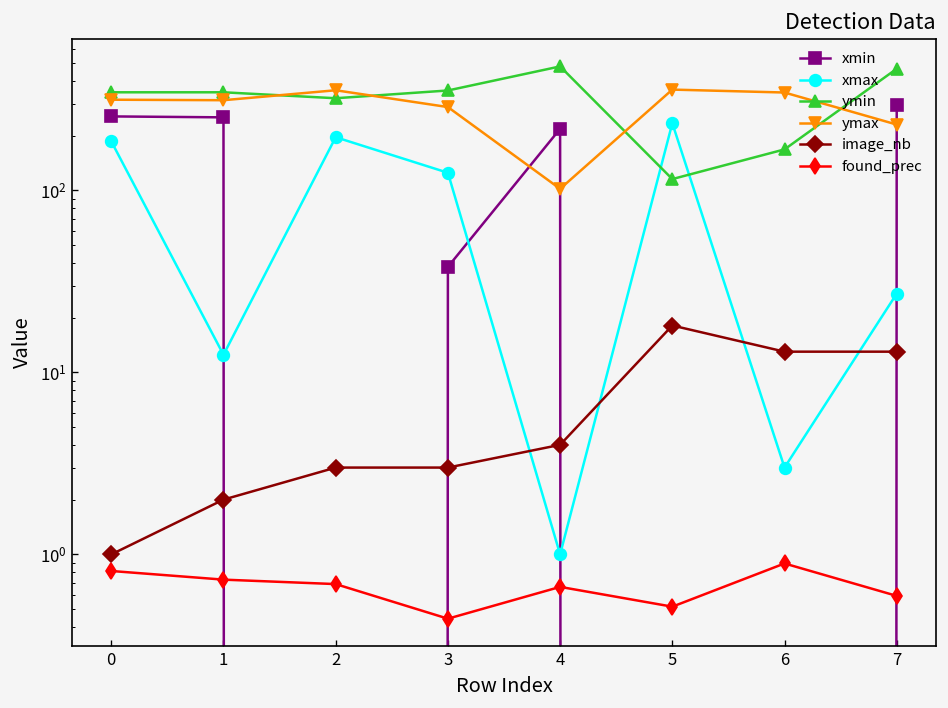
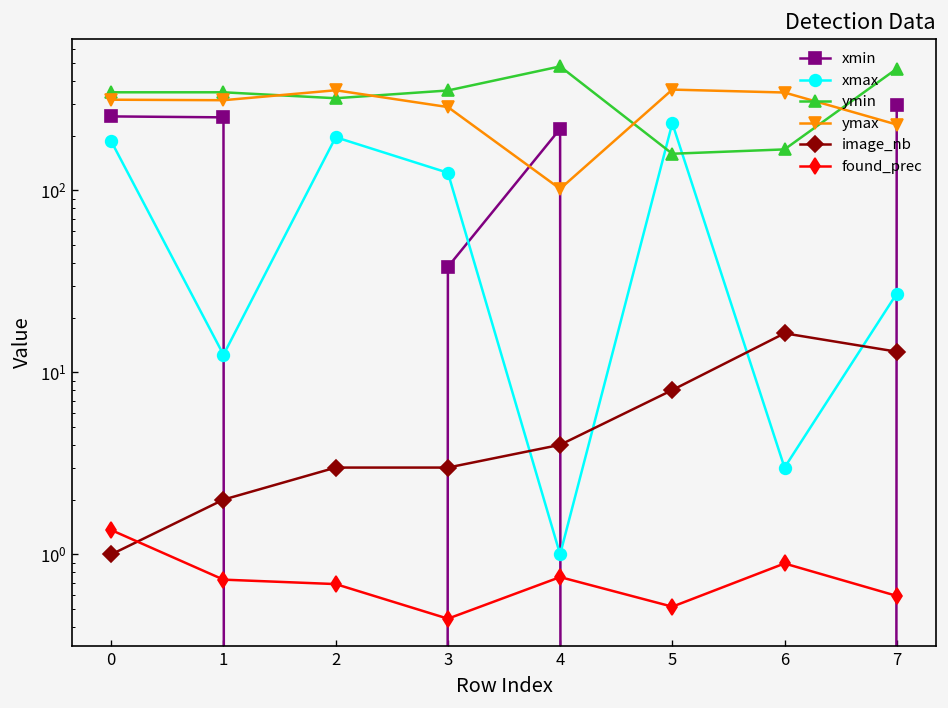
found_prec, 0: 0.8 -> 1.4
found_prec, 4: 0.7 -> 0.8
ymin, 5: 120 -> 160
image_nb, 5: 18 -> 8
image_nb, 6: 13 -> 16
